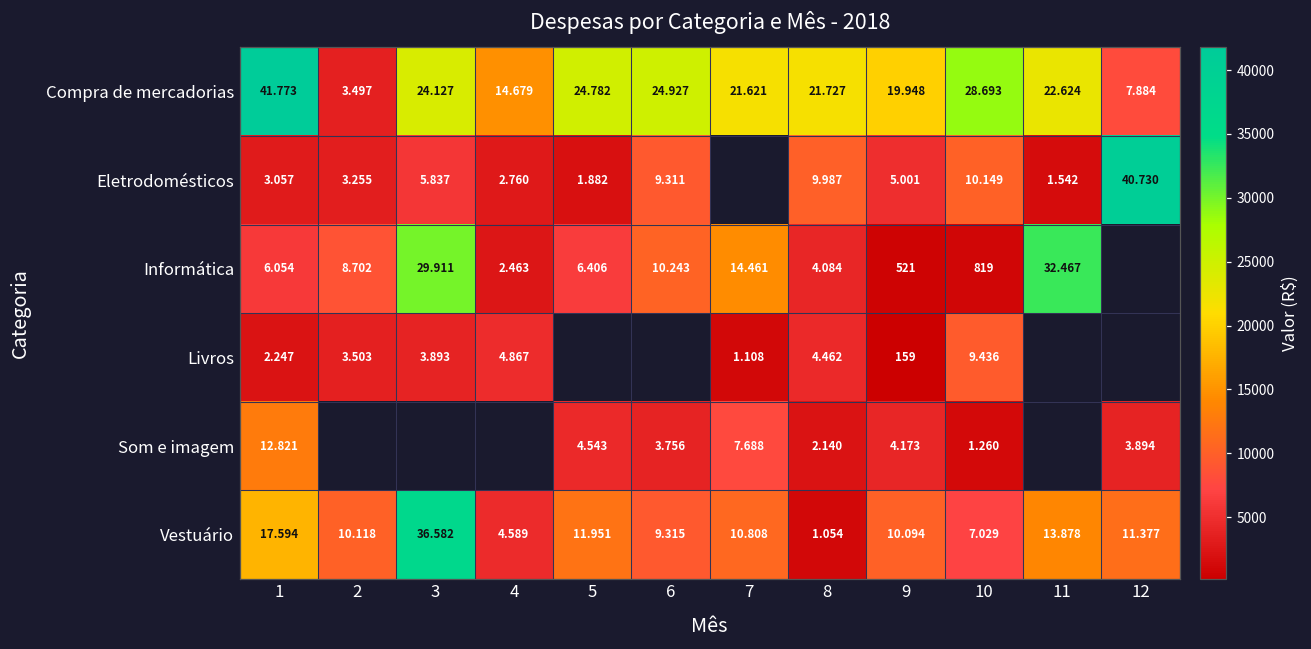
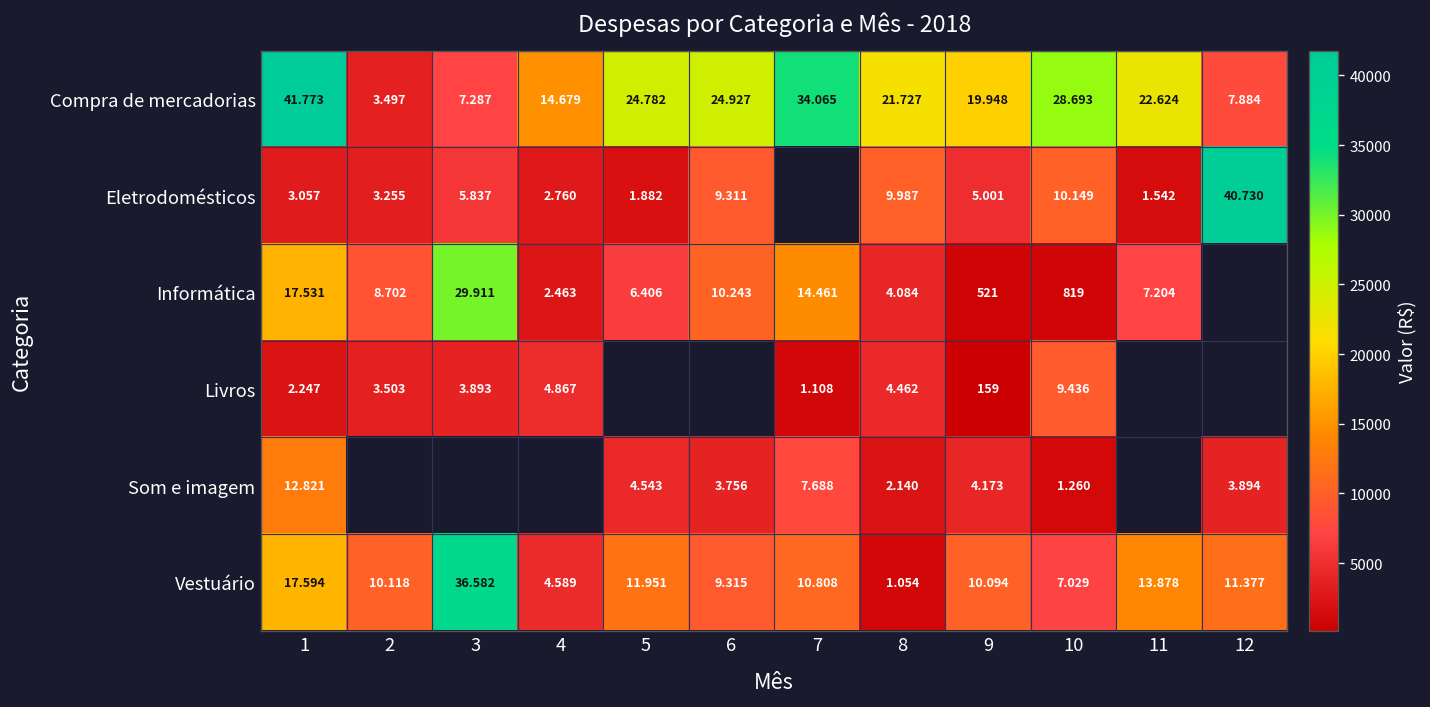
Compra de mercadorias, 3: 24.127 -> 7.287
Compra de mercadorias, 7: 21.621 -> 34.065
Informática, 1: 6.054 -> 17.531
Informática, 11: 32.467 -> 7.204
